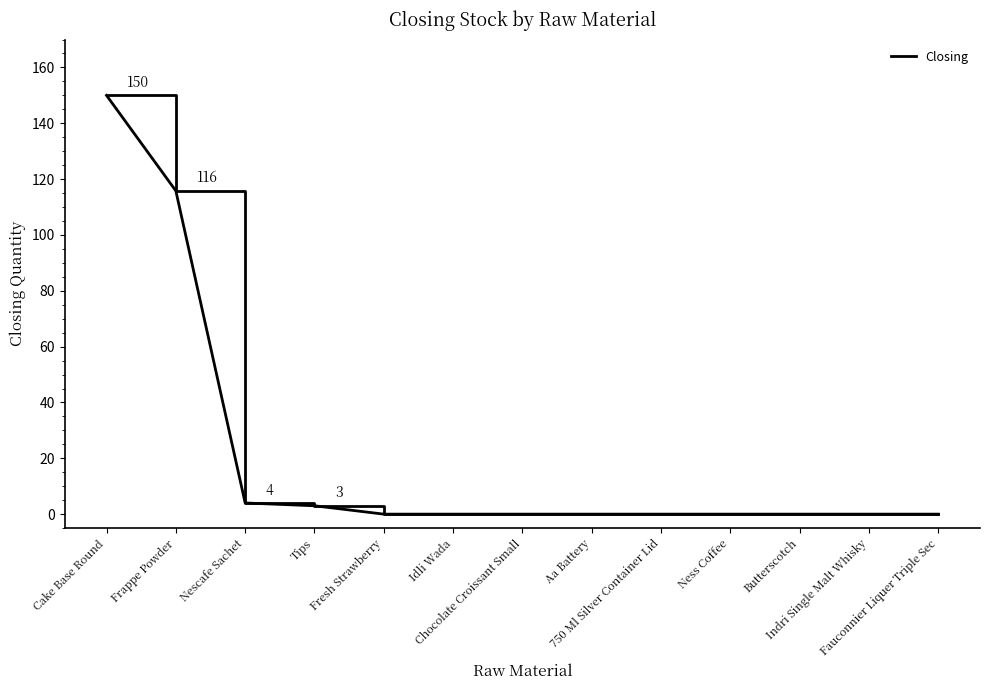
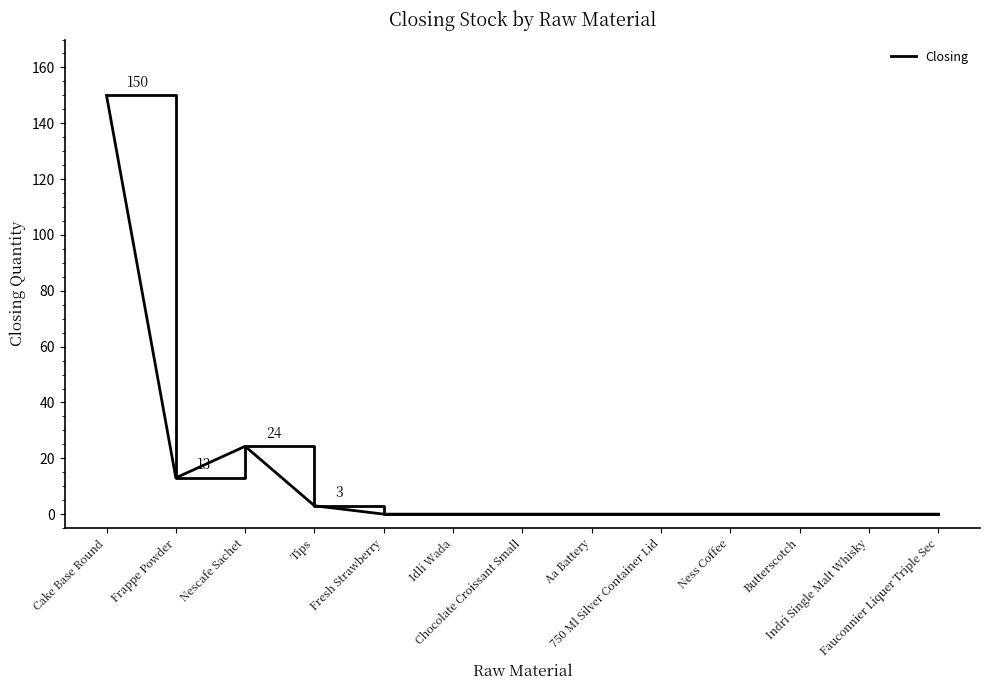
Frappe Powder: 116 -> 13
Nescafe Sachet: 4 -> 24
